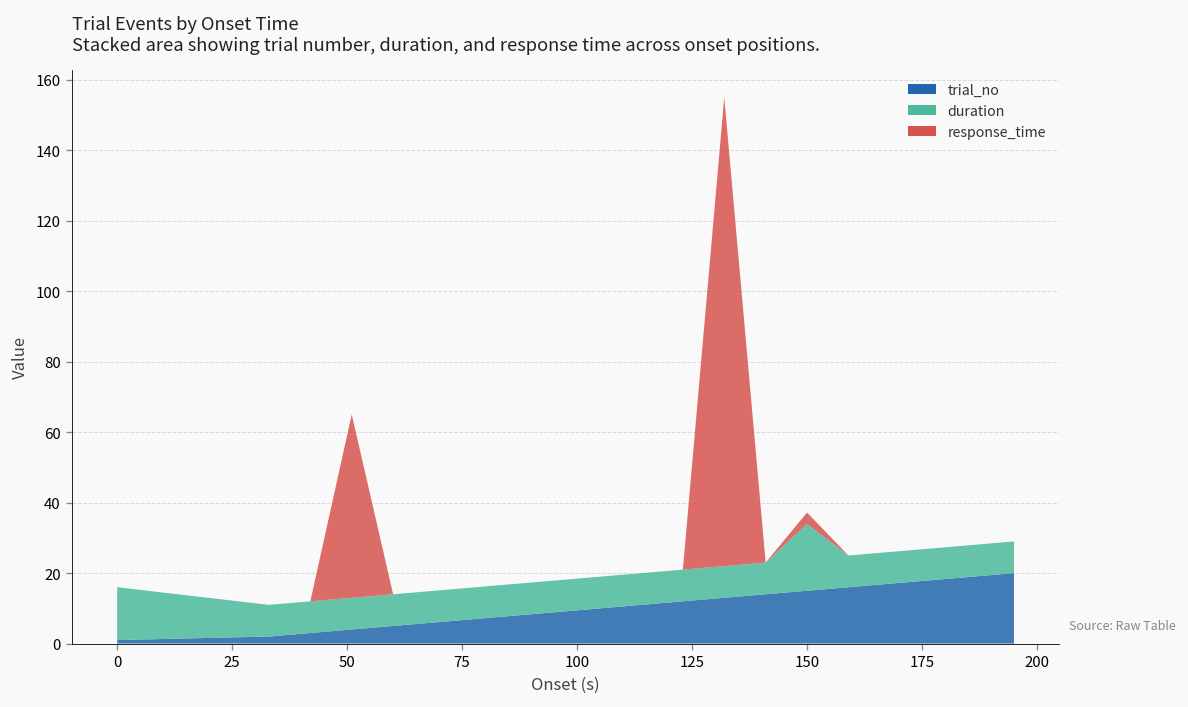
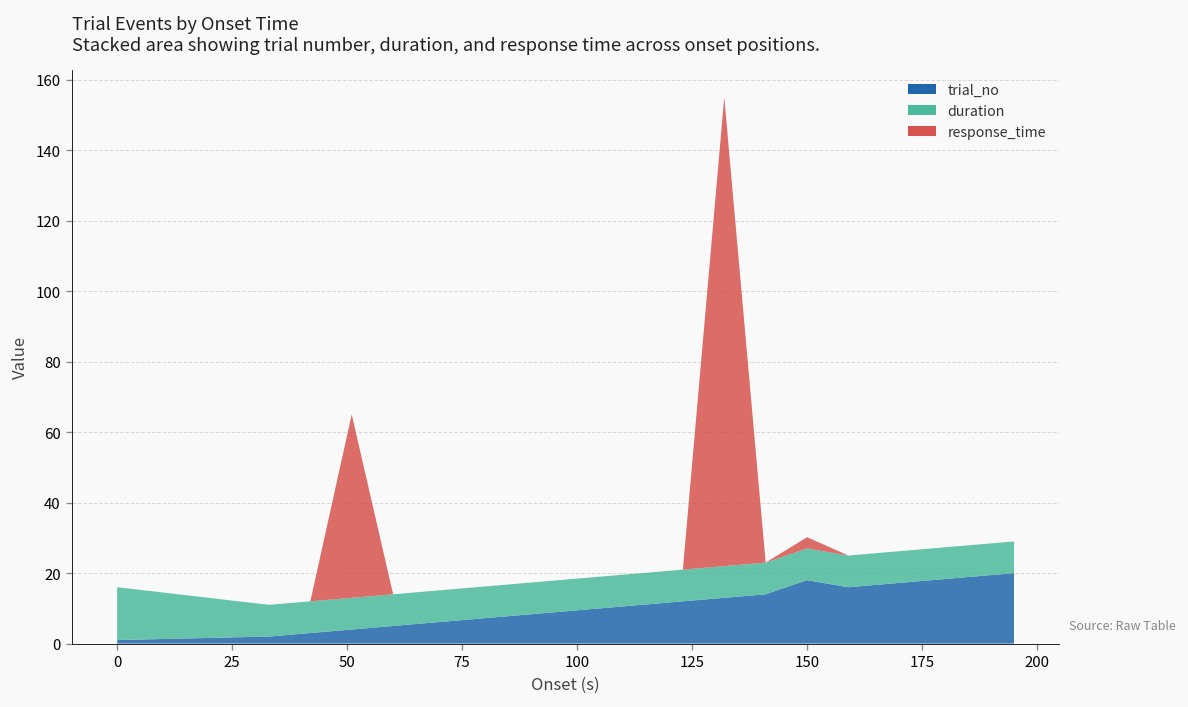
trial_no, 150: 15 -> 18
duration, 150: 19 -> 9
